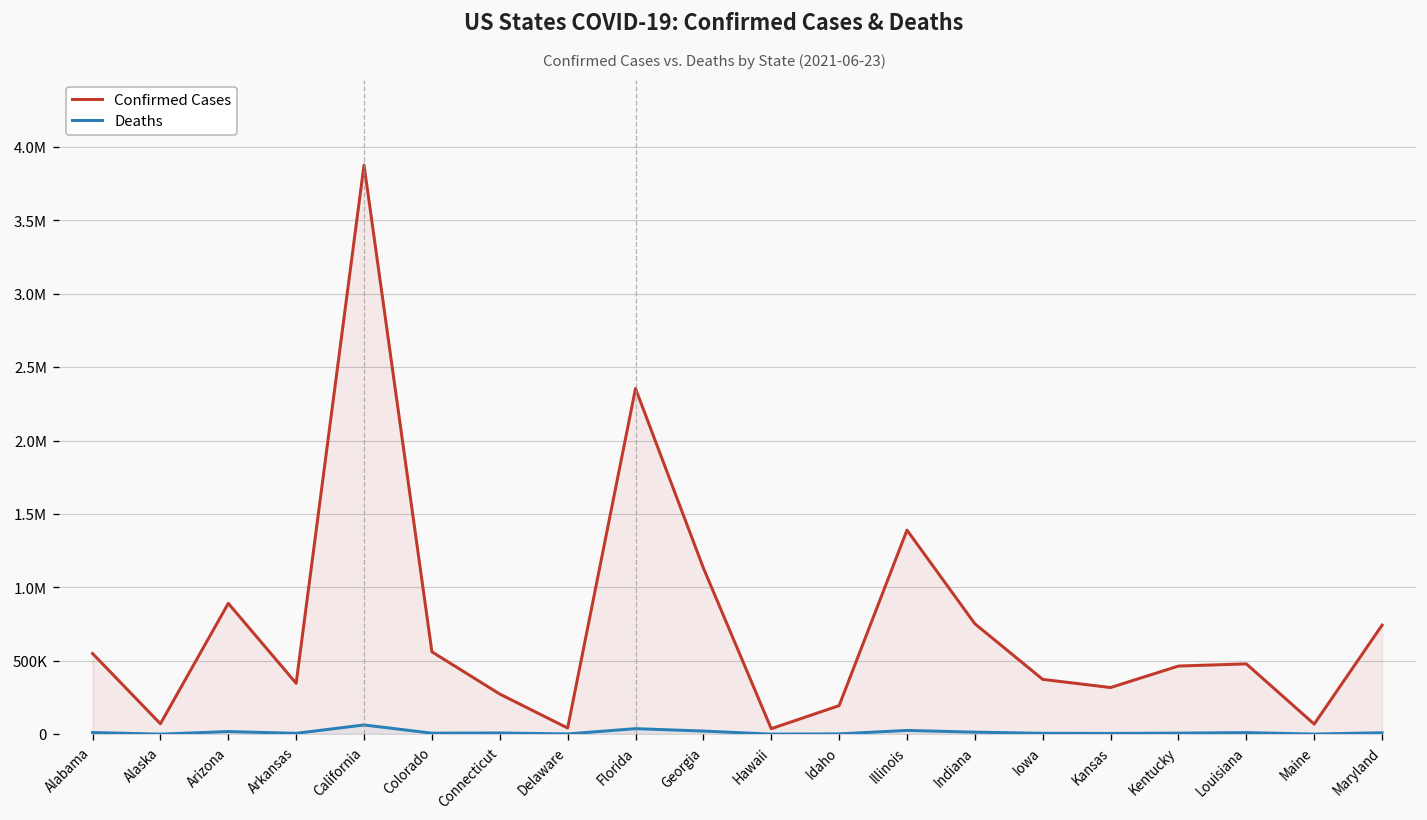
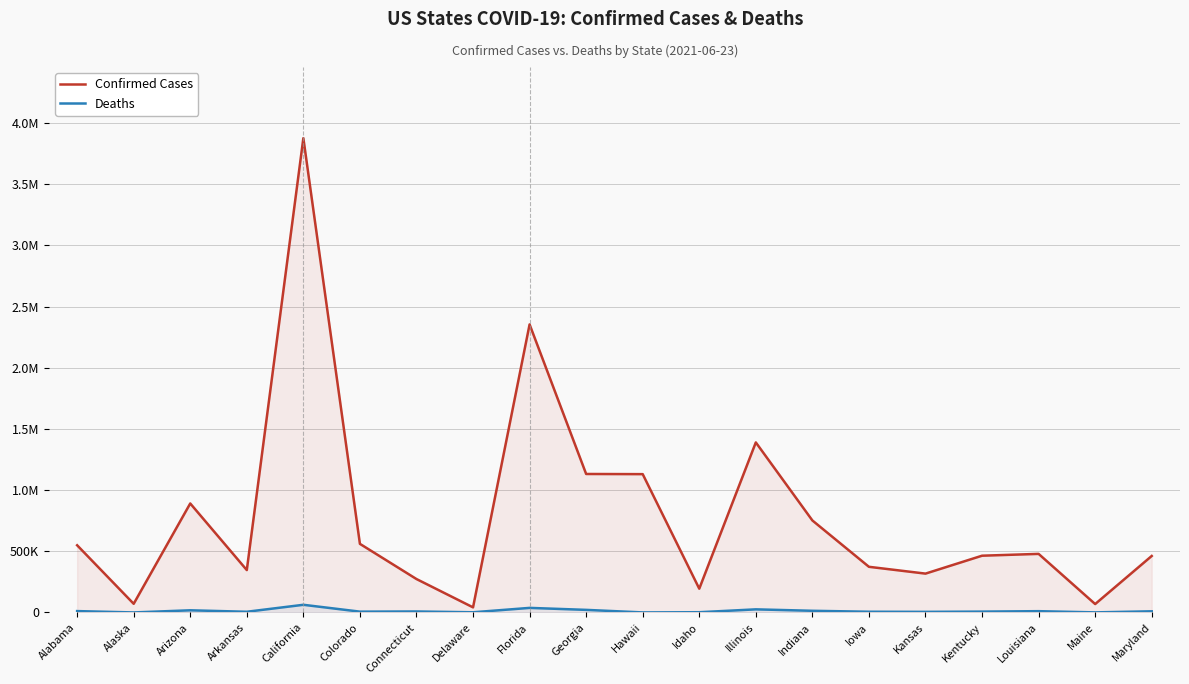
Confirmed Cases, Hawaii: 40000 -> 1130000
Confirmed Cases, Maryland: 740000 -> 460000
